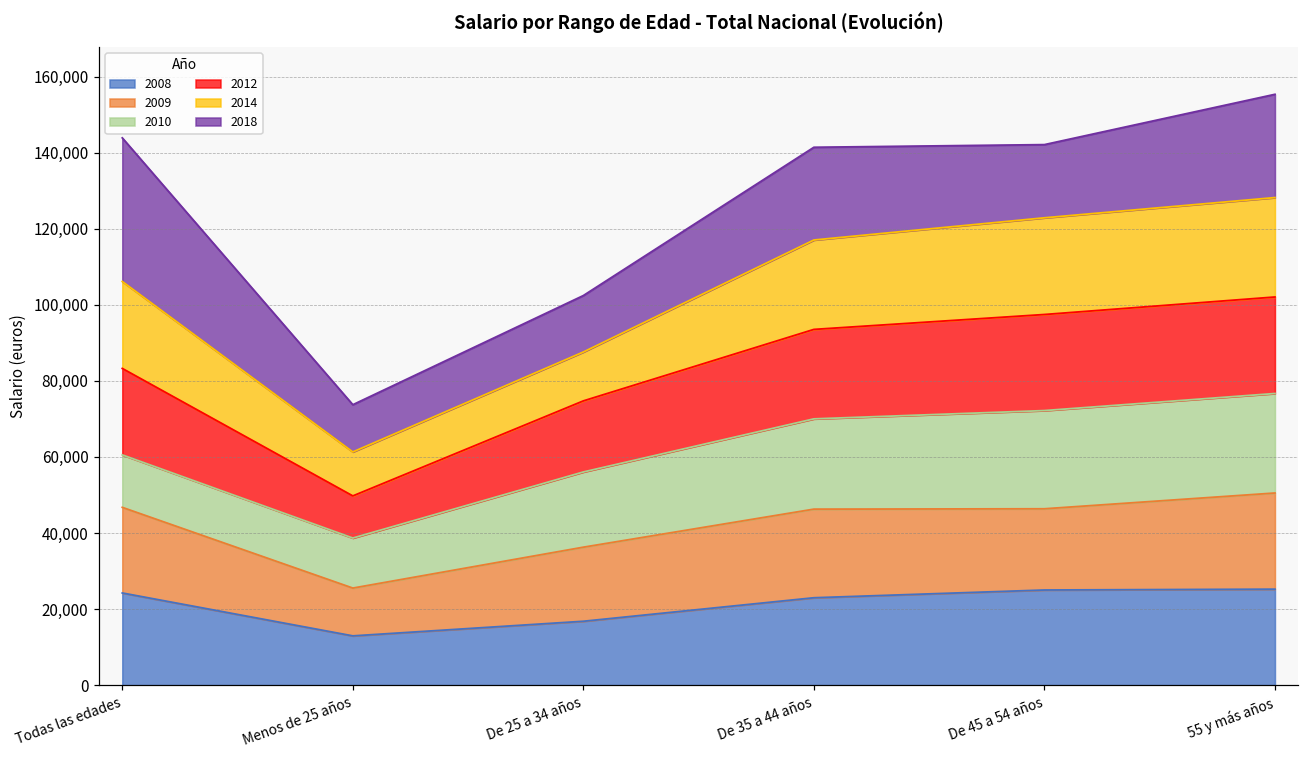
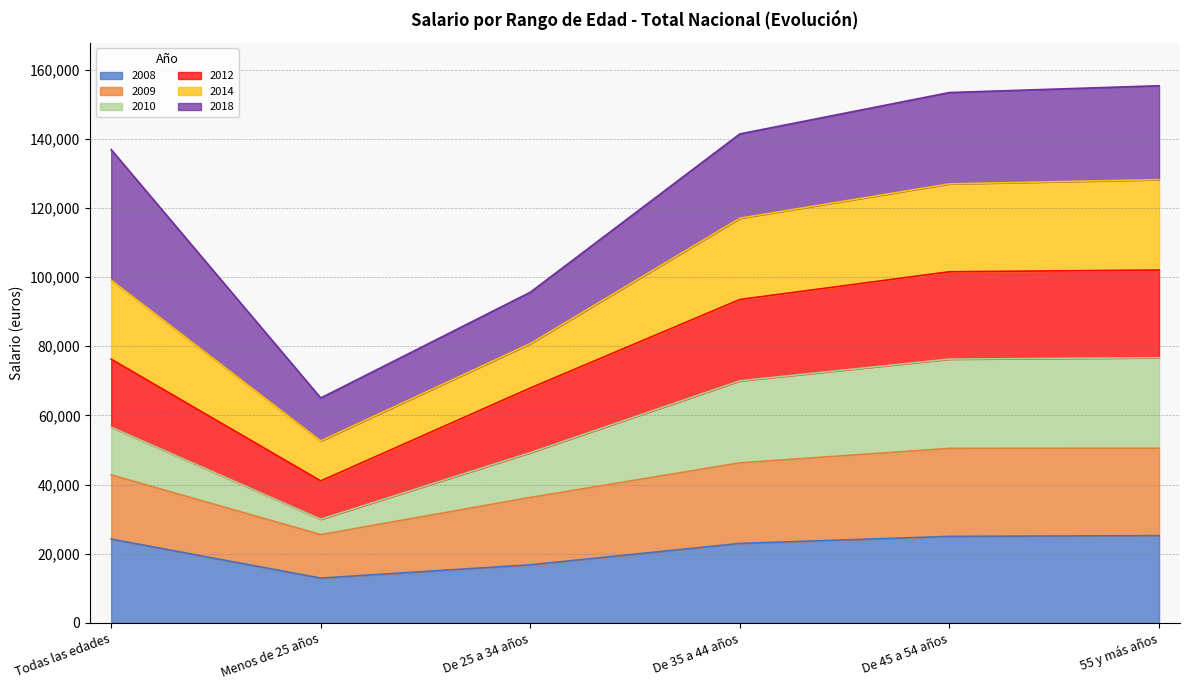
2009, Todas las edades: 23,000 -> 19,000
2012, Todas las edades: 23,000 -> 20,000
2010, Menos de 25 años: 13,000 -> 4,000
2010, De 25 a 34 años: 20,000 -> 13,000
2009, De 45 a 54 años: 21,000 -> 25,000
2018, De 45 a 54 años: 19,000 -> 26,000
